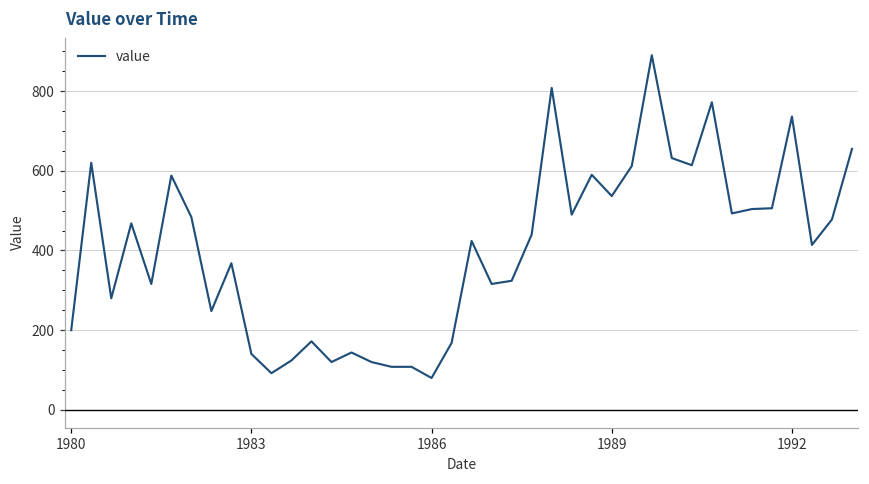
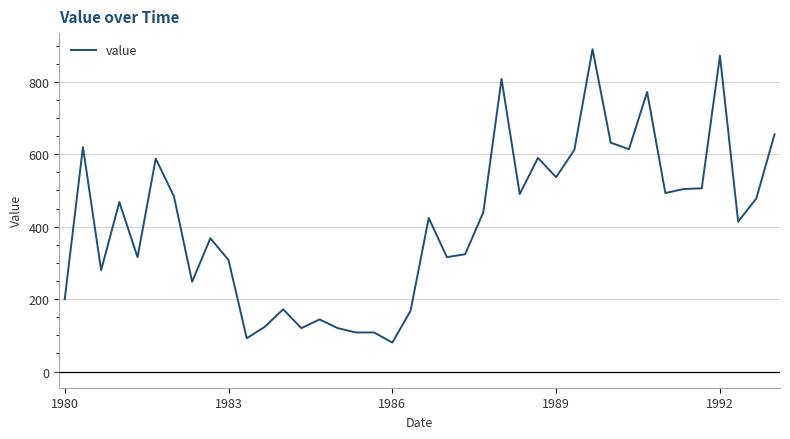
1983: 140 -> 310
1992: 740 -> 870
